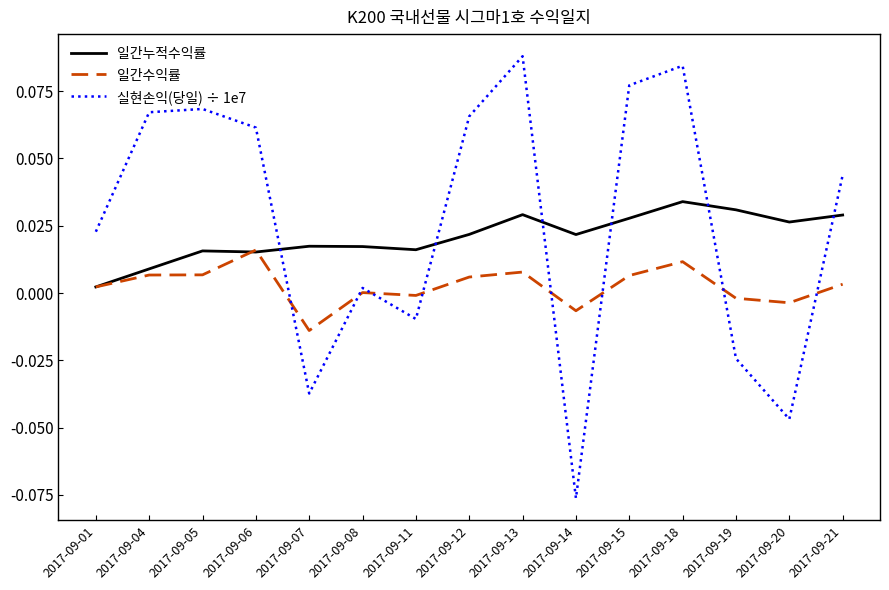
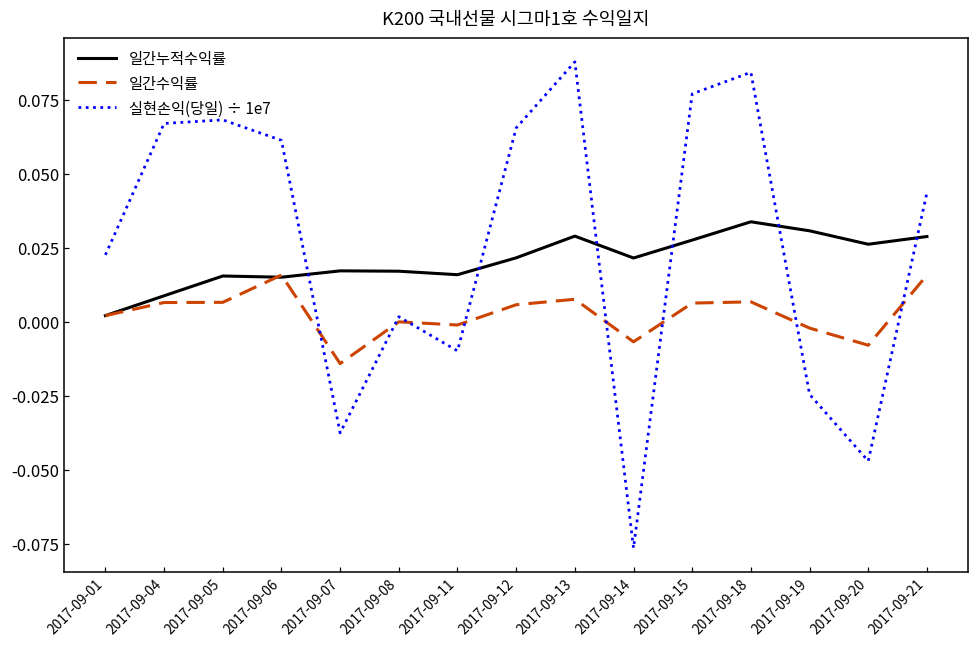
일간수익률, 2017-09-18: 0.012 -> 0.007
일간수익률, 2017-09-20: -0.004 -> -0.008
일간수익률, 2017-09-21: 0.003 -> 0.016
